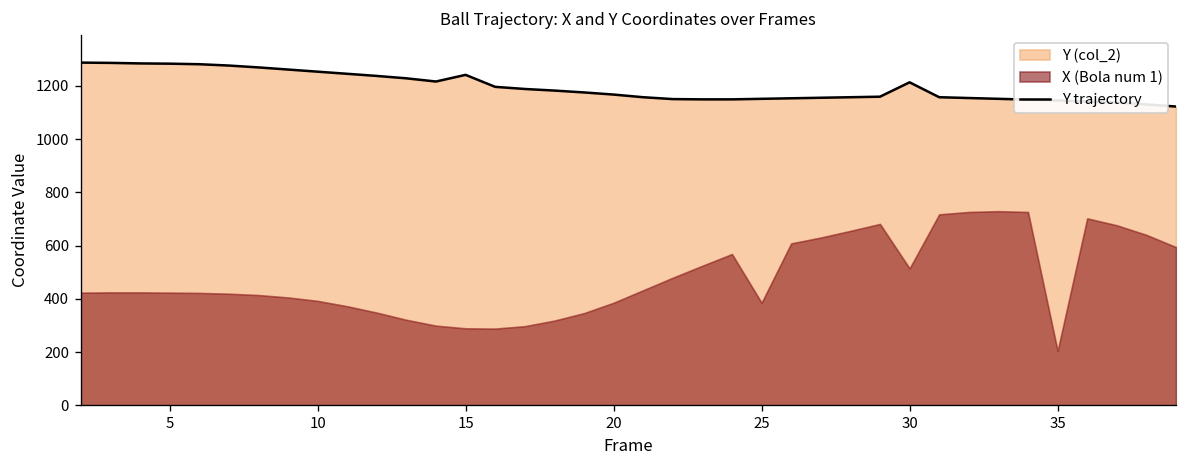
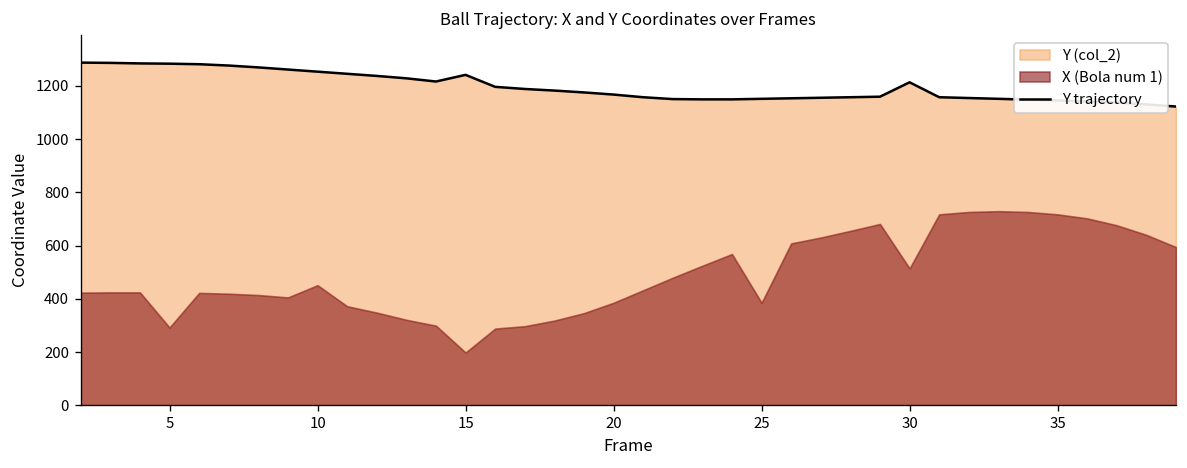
X (Bola num 1), 5: 420 -> 290
X (Bola num 1), 10: 390 -> 450
X (Bola num 1), 15: 290 -> 200
X (Bola num 1), 35: 200 -> 720
